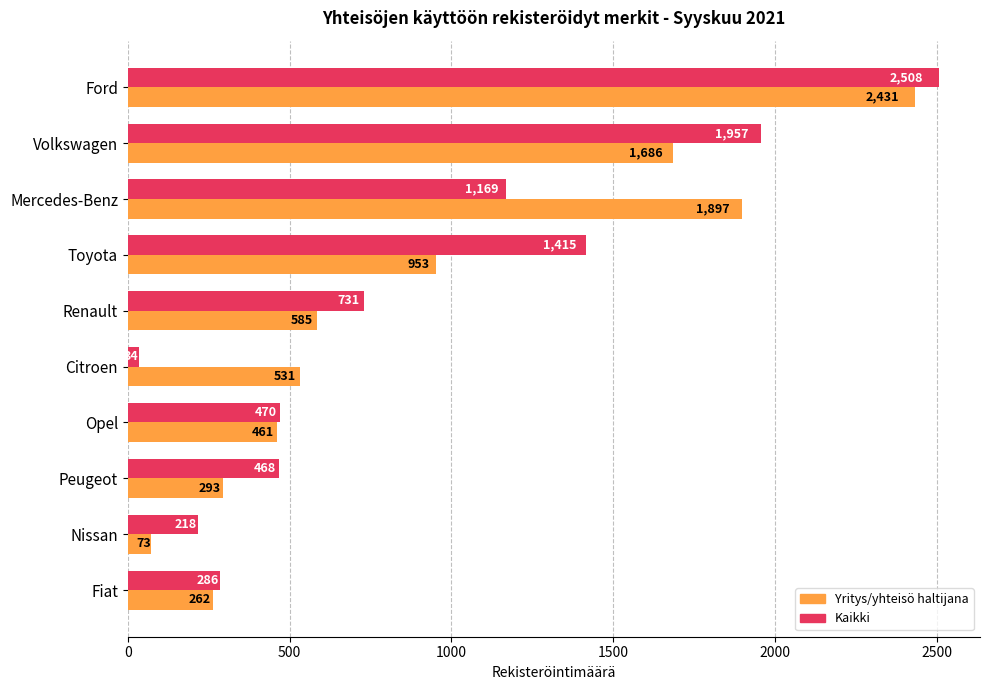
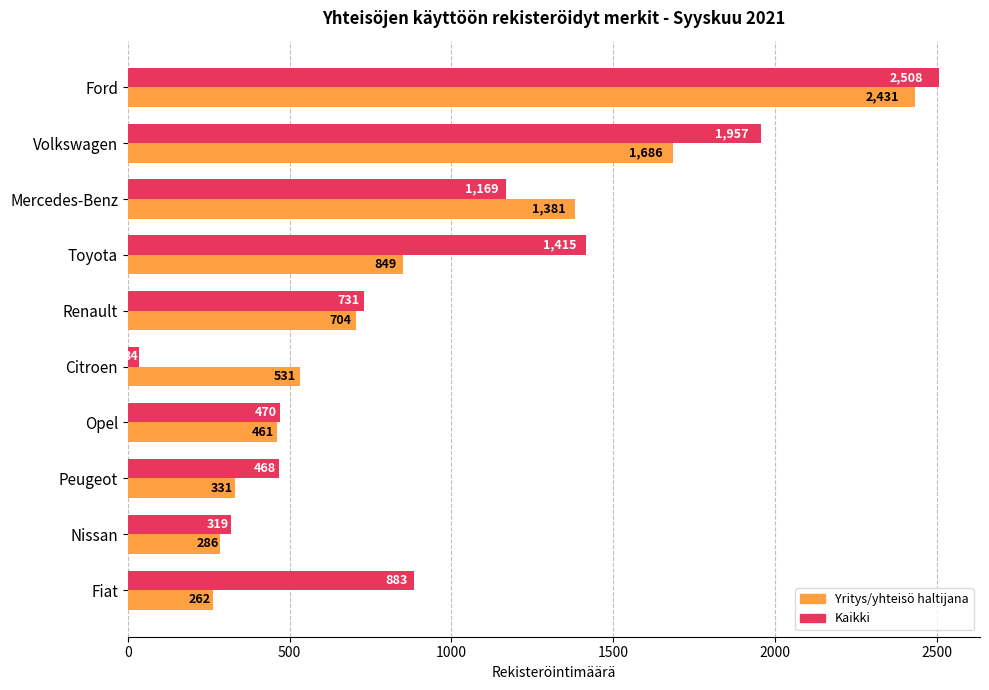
Yritys/yhteisö haltijana, Mercedes-Benz: 1,897 -> 1,381
Yritys/yhteisö haltijana, Toyota: 953 -> 849
Yritys/yhteisö haltijana, Renault: 585 -> 704
Yritys/yhteisö haltijana, Peugeot: 293 -> 331
Kaikki, Nissan: 218 -> 319
Yritys/yhteisö haltijana, Nissan: 73 -> 286
Kaikki, Fiat: 286 -> 883
